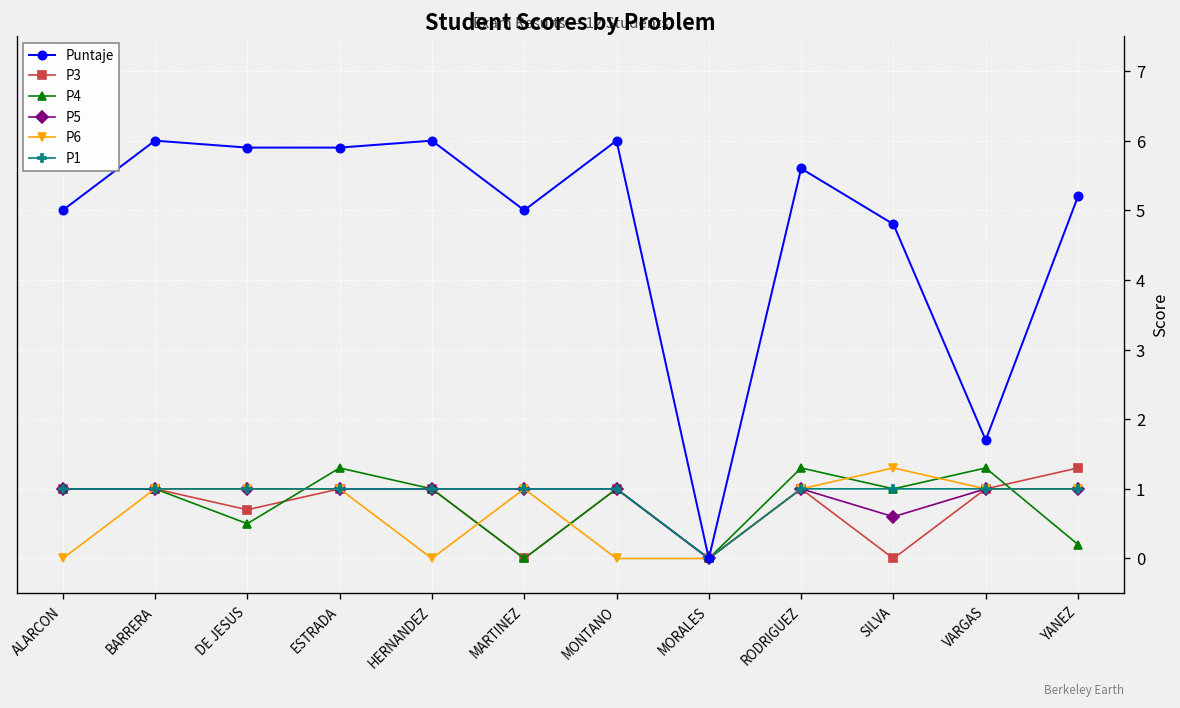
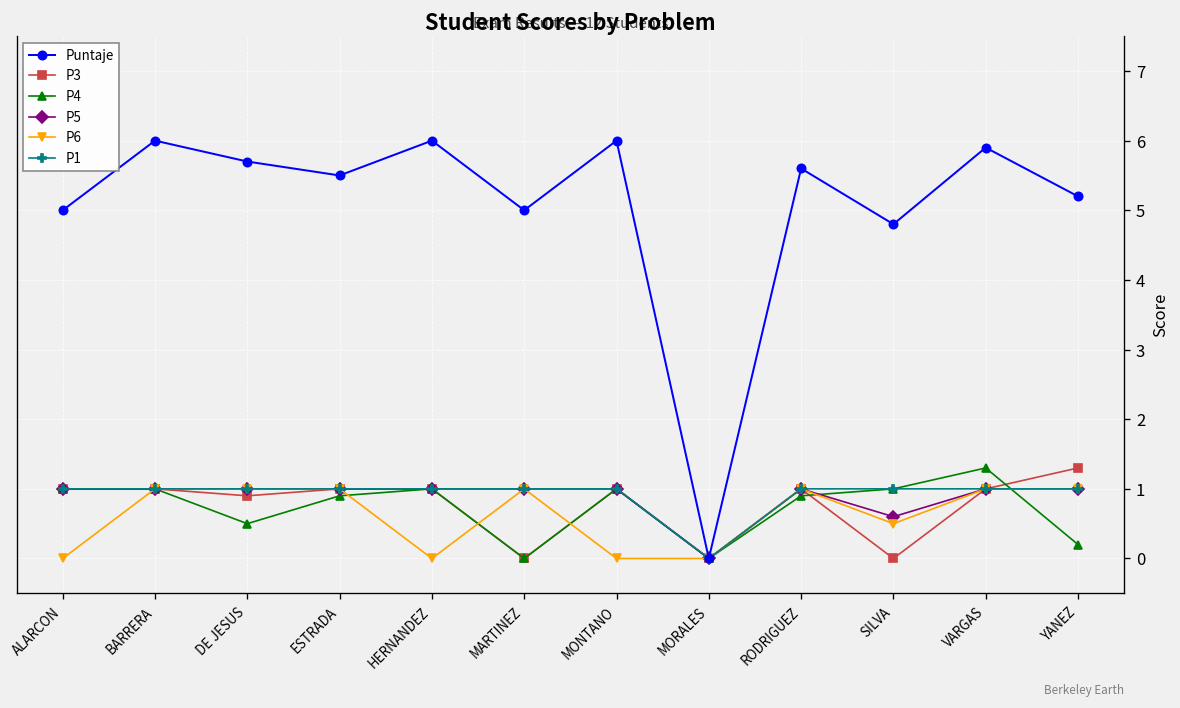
Puntaje, DE JESUS: 5.9 -> 5.7
P3, DE JESUS: 0.7 -> 0.9
Puntaje, ESTRADA: 5.9 -> 5.5
P4, ESTRADA: 1.3 -> 0.9
P4, RODRIGUEZ: 1.3 -> 0.9
P6, SILVA: 1.3 -> 0.5
Puntaje, VARGAS: 1.7 -> 5.9
